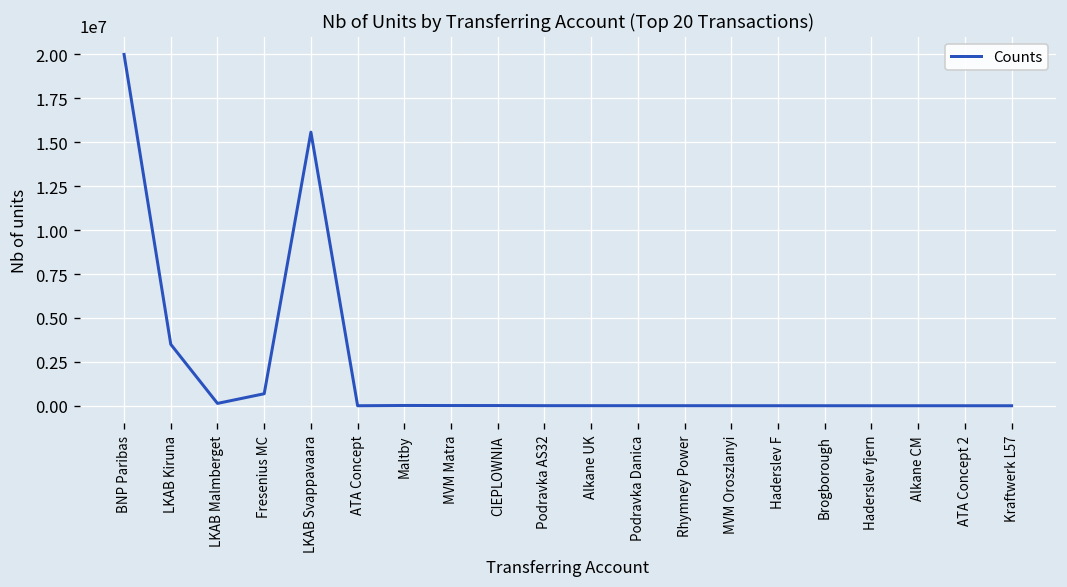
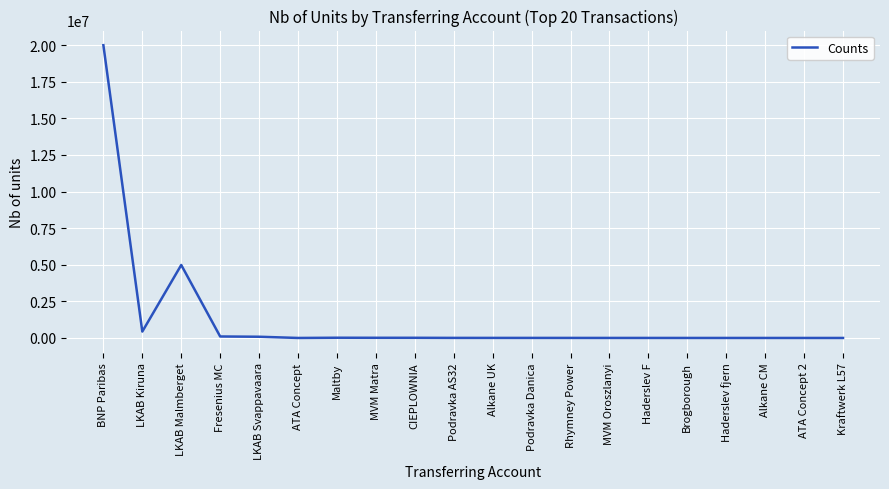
LKAB Kiruna: 3500000 -> 400000
LKAB Malmberget: 100000 -> 5000000
Fresenius MC: 700000 -> 100000
LKAB Svappavaara: 15600000 -> 100000
